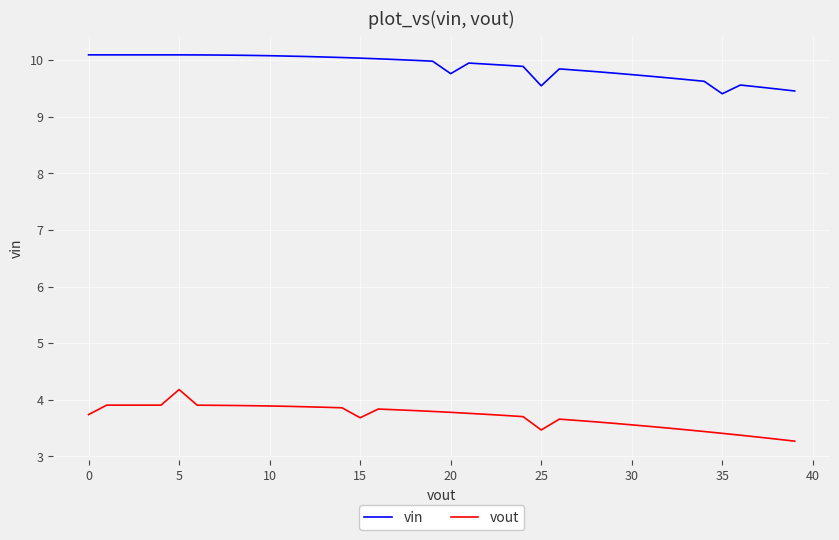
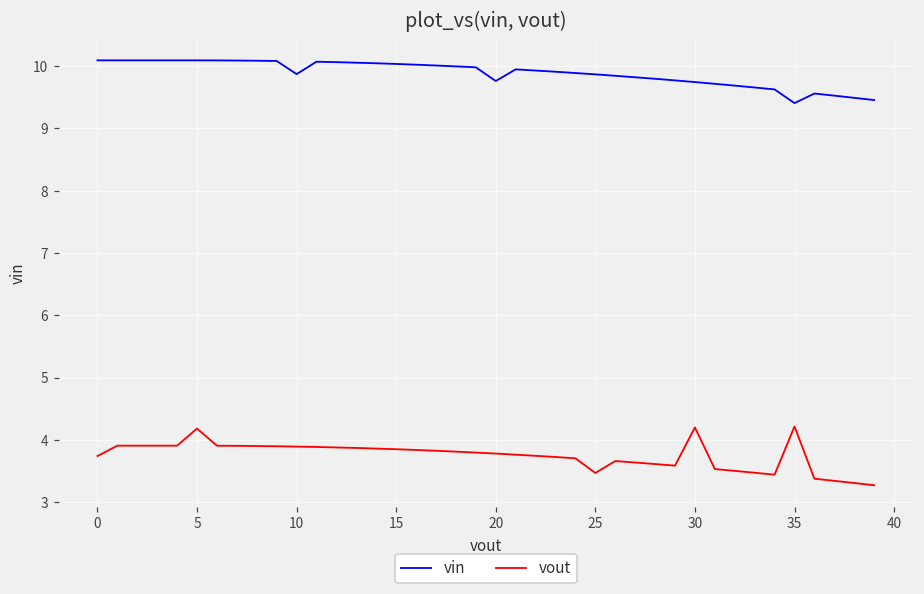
vin, 10: 10.1 -> 9.9
vout, 15: 3.7 -> 3.8
vin, 25: 9.5 -> 9.9
vout, 30: 3.6 -> 4.2
vout, 35: 3.4 -> 4.2
